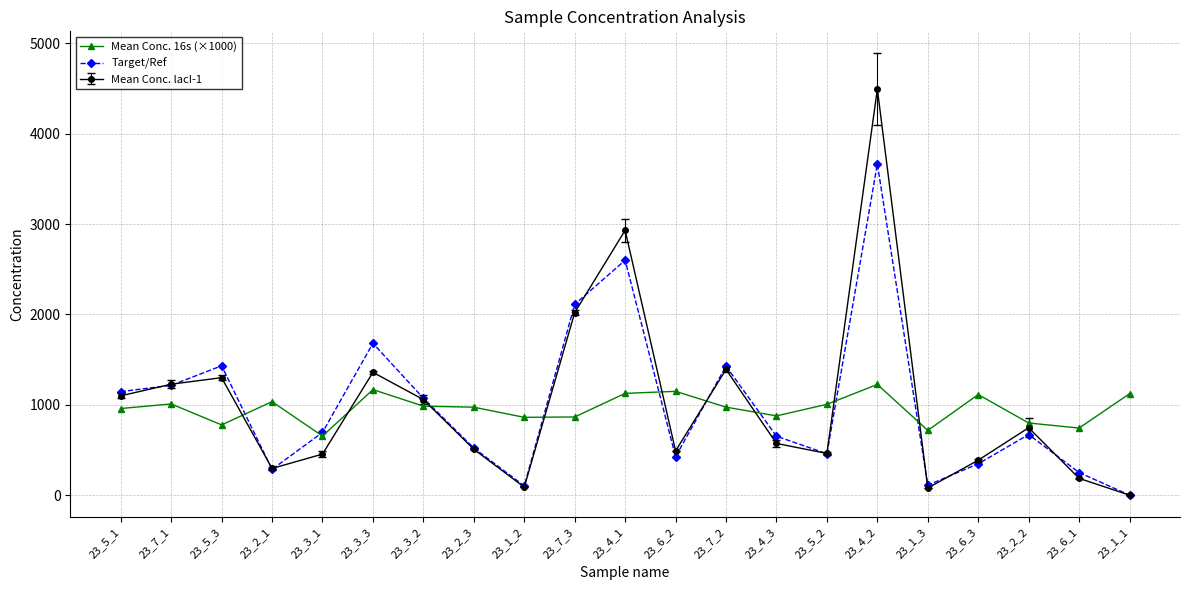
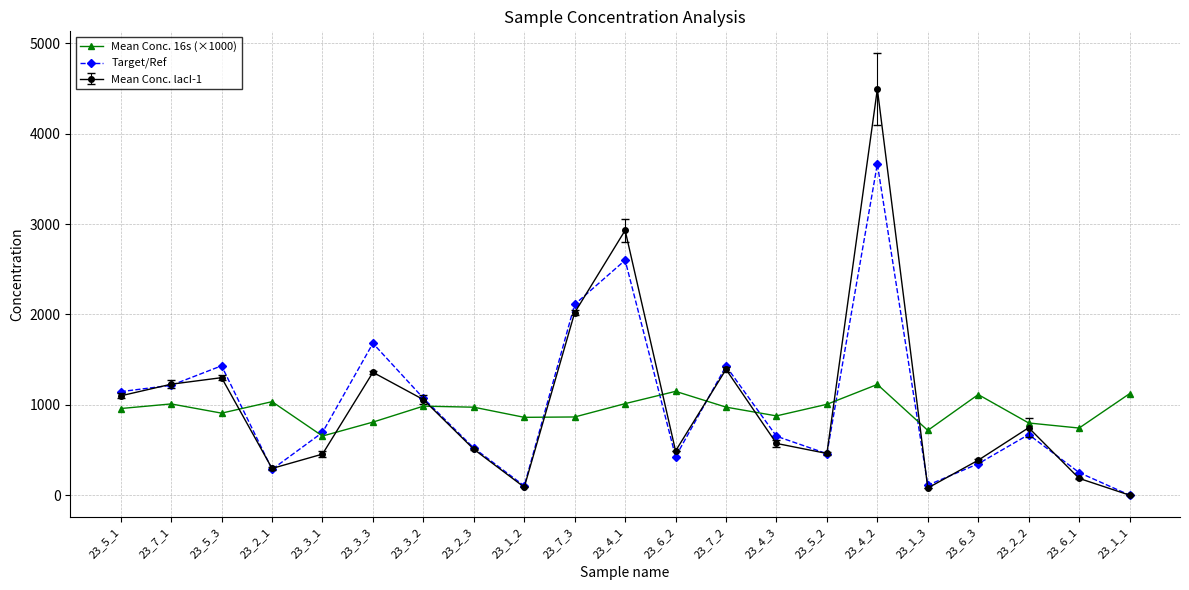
Mean Conc. 16s (×1000), 23_5_3: 800 -> 900
Mean Conc. 16s (×1000), 23_3_3: 1200 -> 800
Mean Conc. 16s (×1000), 23_4_1: 1100 -> 1000
